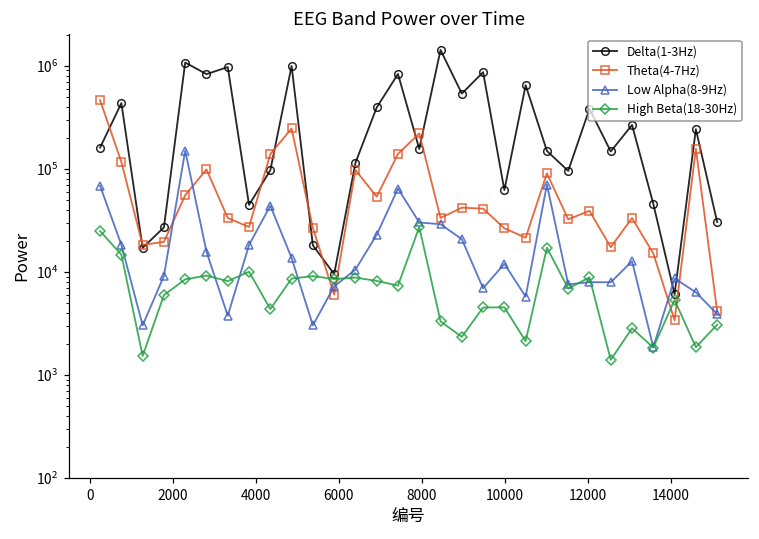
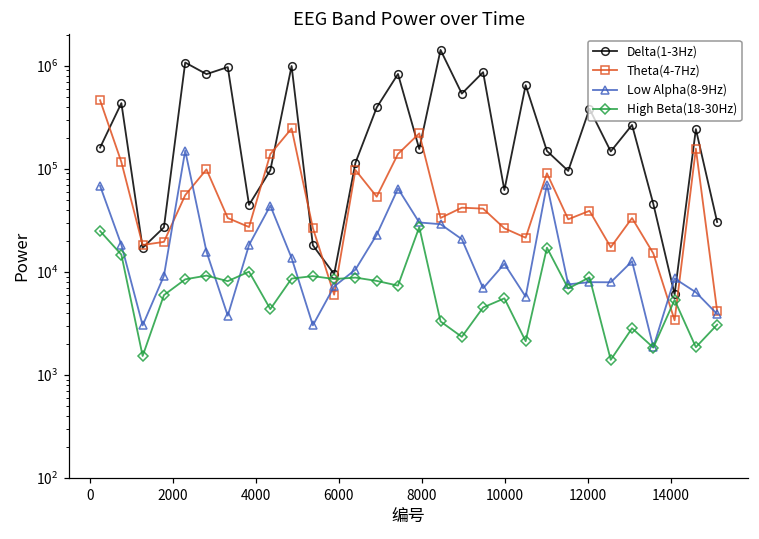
High Beta(18-30Hz), 10000: 5000 -> 6000
